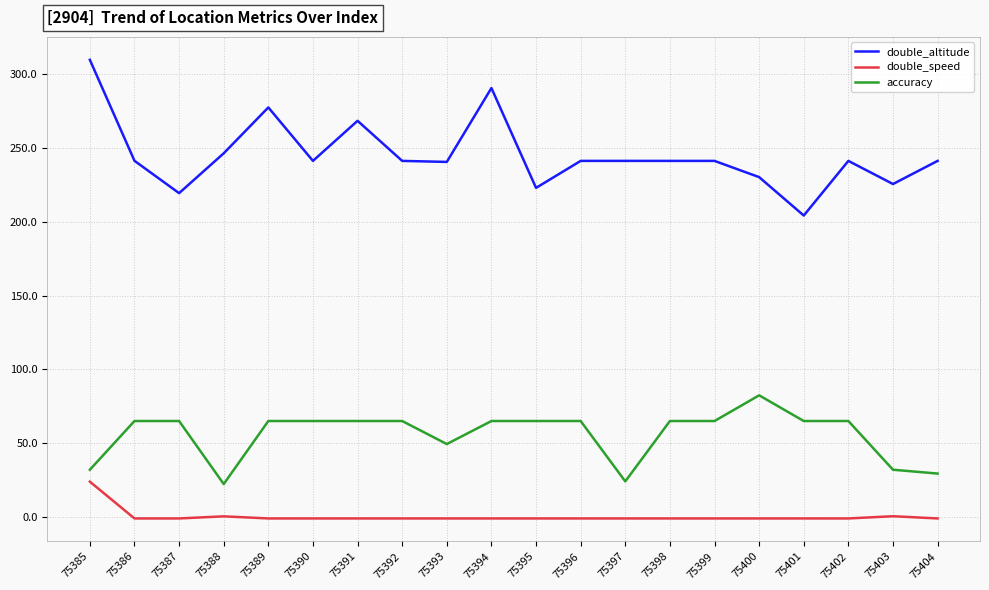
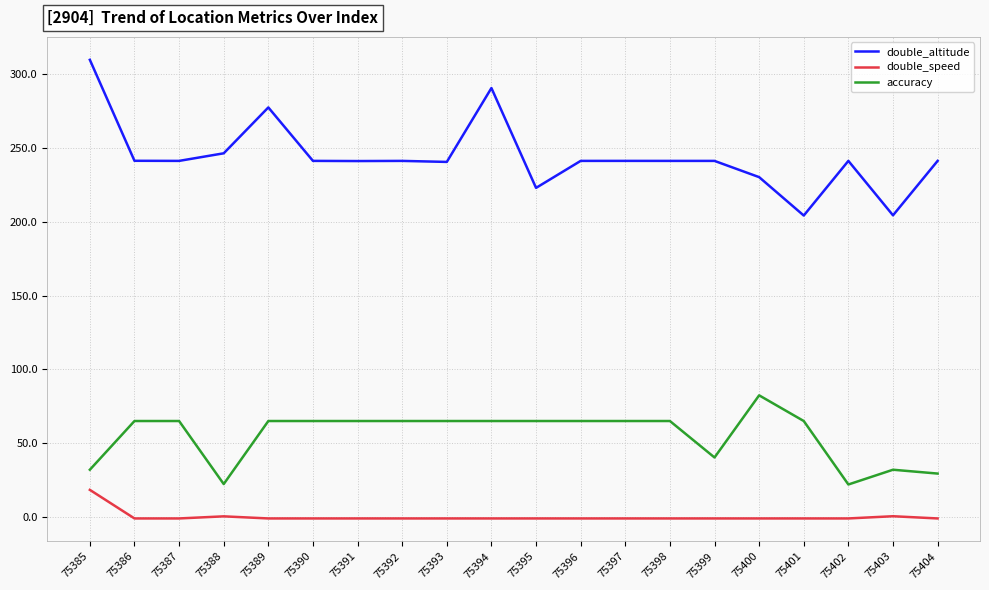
double_speed, 75385: 24 -> 18
double_altitude, 75387: 219 -> 241
double_altitude, 75391: 268 -> 241
accuracy, 75393: 49 -> 65
accuracy, 75397: 24 -> 65
accuracy, 75399: 65 -> 40
accuracy, 75402: 65 -> 22
double_altitude, 75403: 226 -> 204
